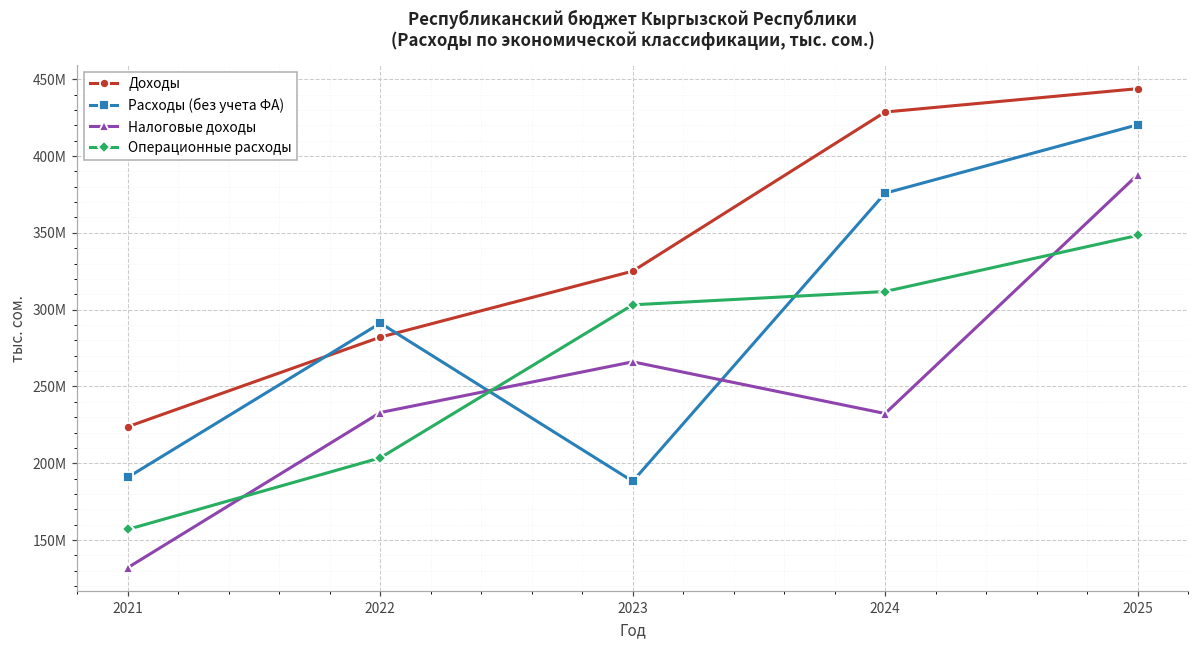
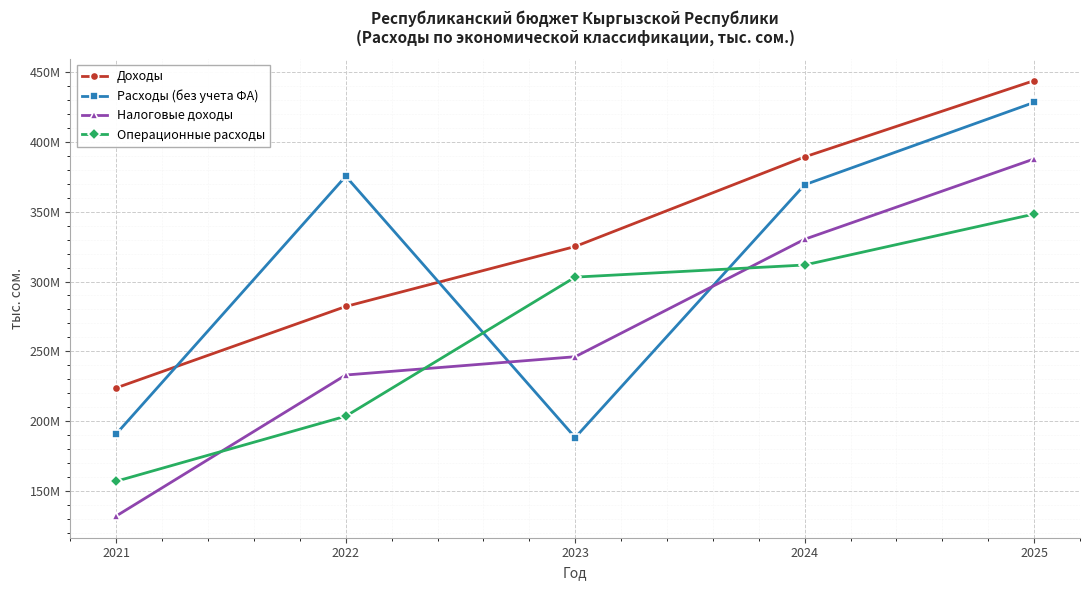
Расходы (без учета ФА), 2022: 291000000 -> 375000000
Налоговые доходы, 2023: 266000000 -> 246000000
Доходы, 2024: 429000000 -> 389000000
Расходы (без учета ФА), 2024: 376000000 -> 369000000
Налоговые доходы, 2024: 232000000 -> 330000000
Расходы (без учета ФА), 2025: 420000000 -> 428000000
